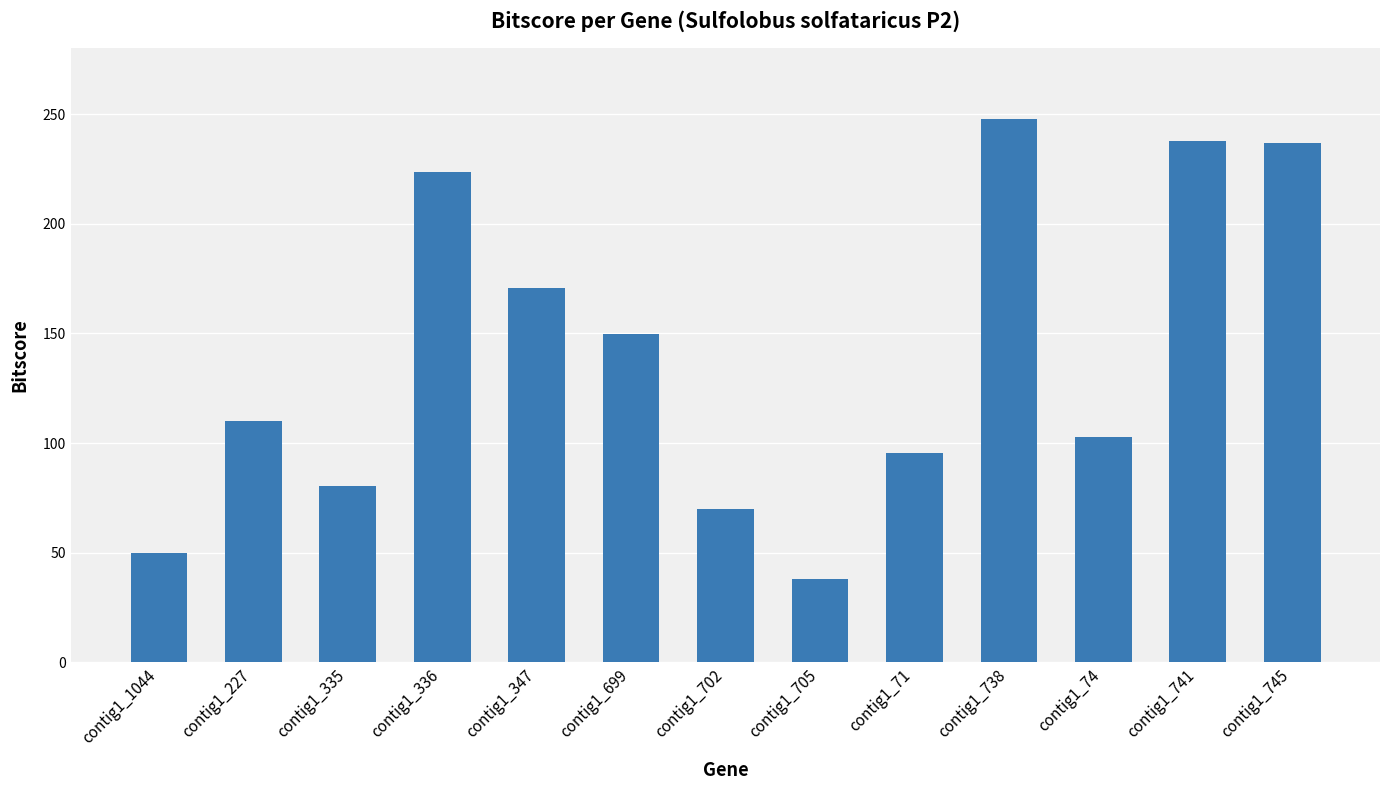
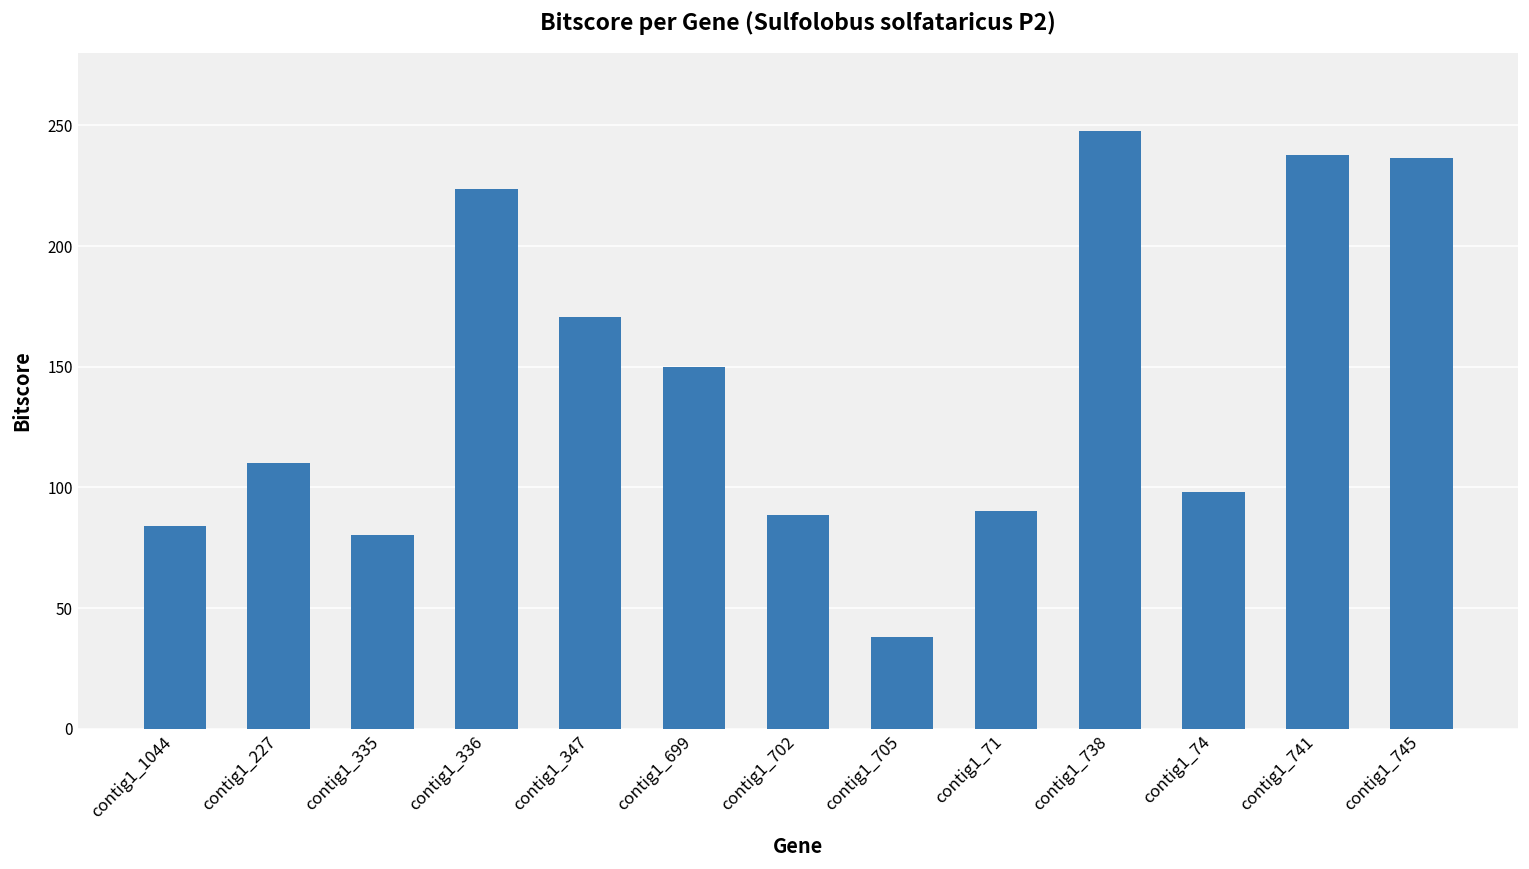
contig1_1044: 50 -> 84
contig1_702: 70 -> 89
contig1_71: 95 -> 90
contig1_74: 103 -> 98
